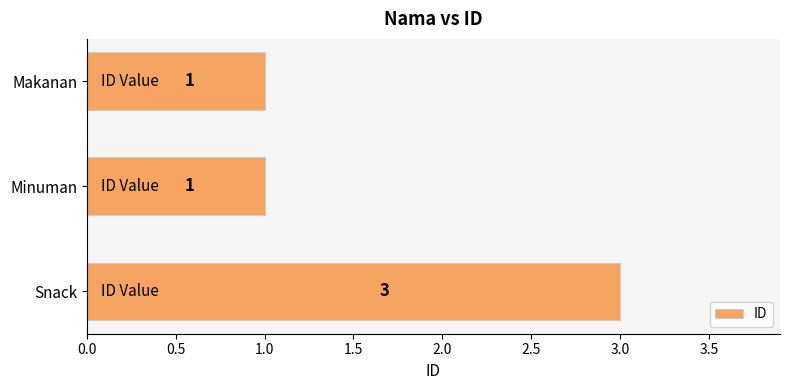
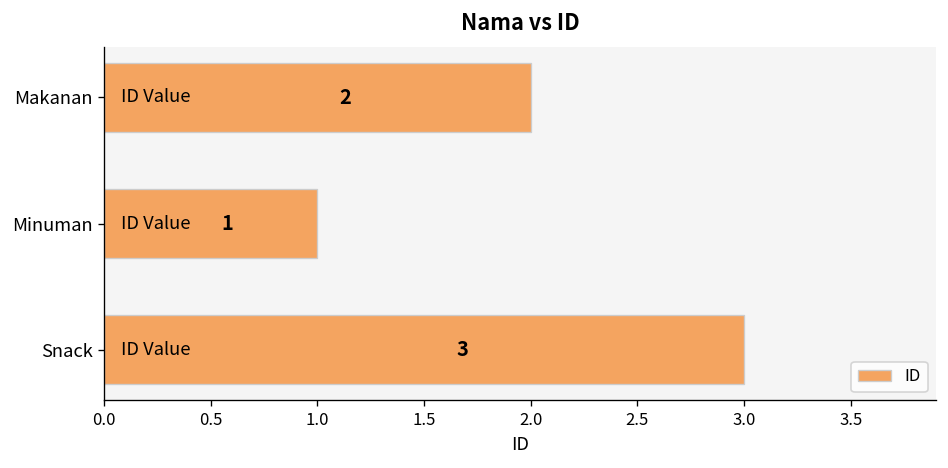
Makanan: 1 -> 2
